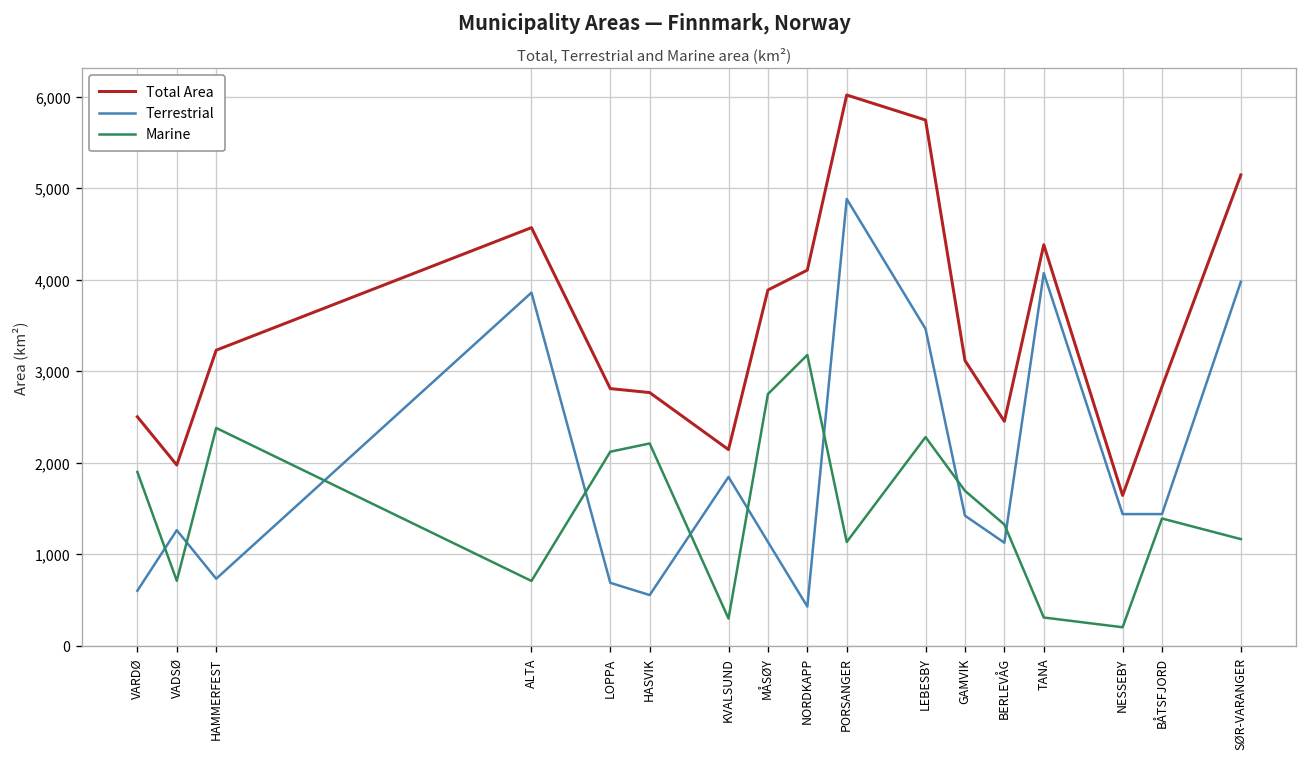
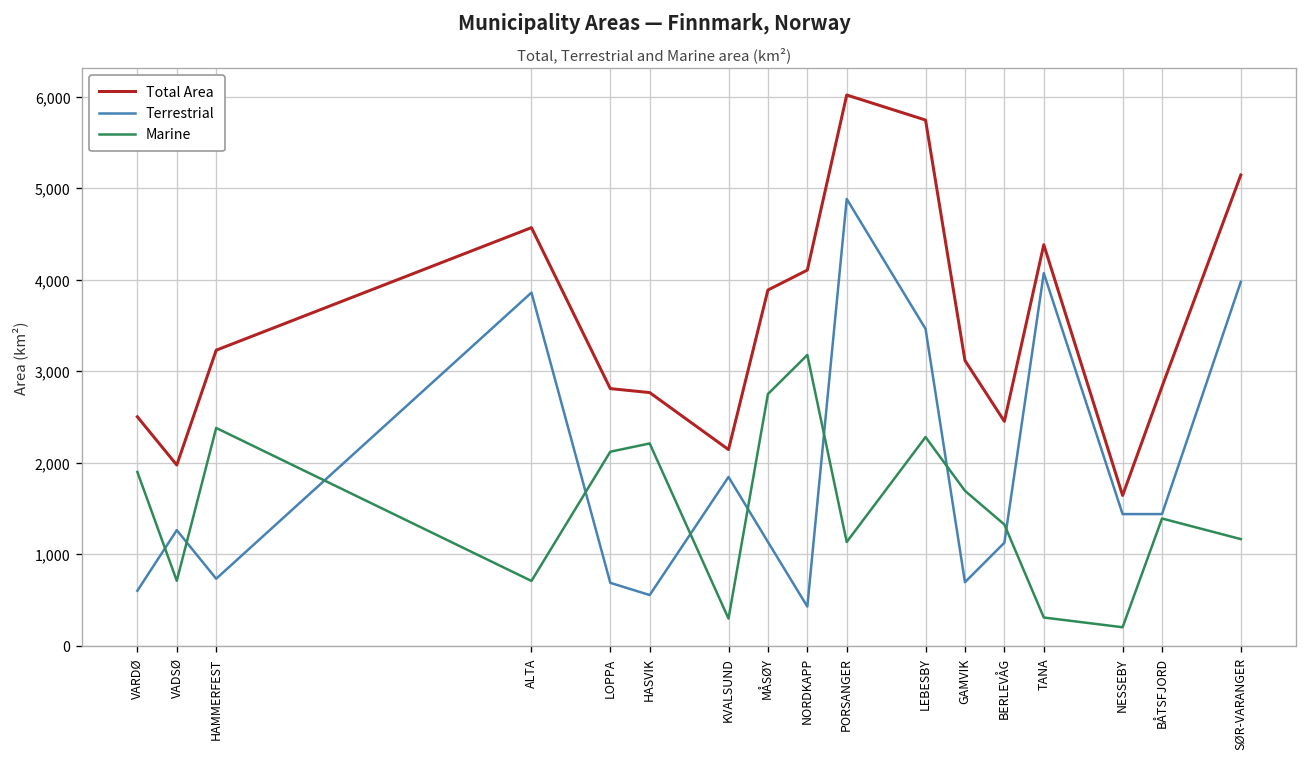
Terrestrial, GAMVIK: 1,400 -> 700
